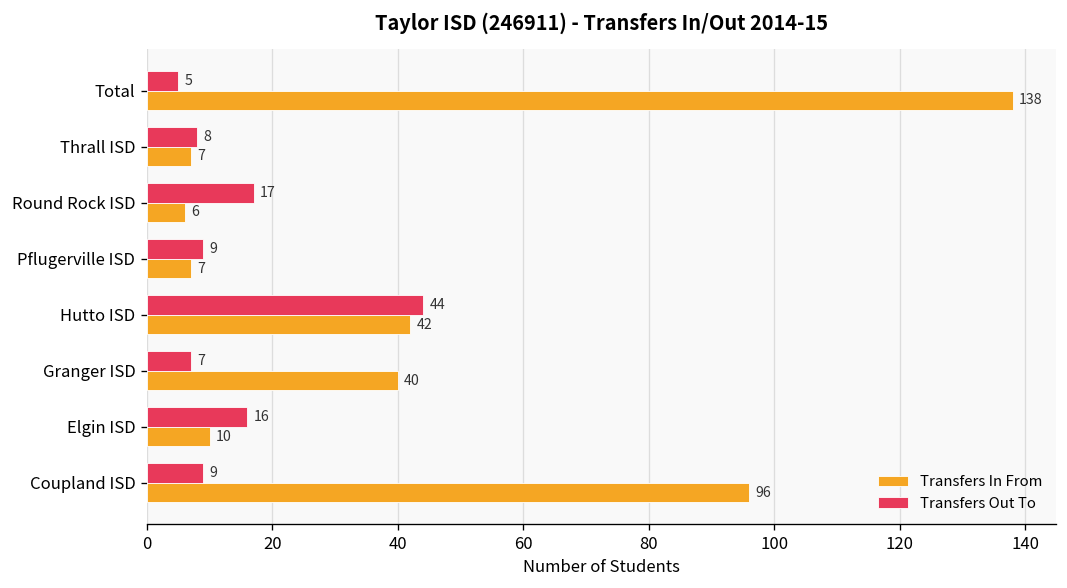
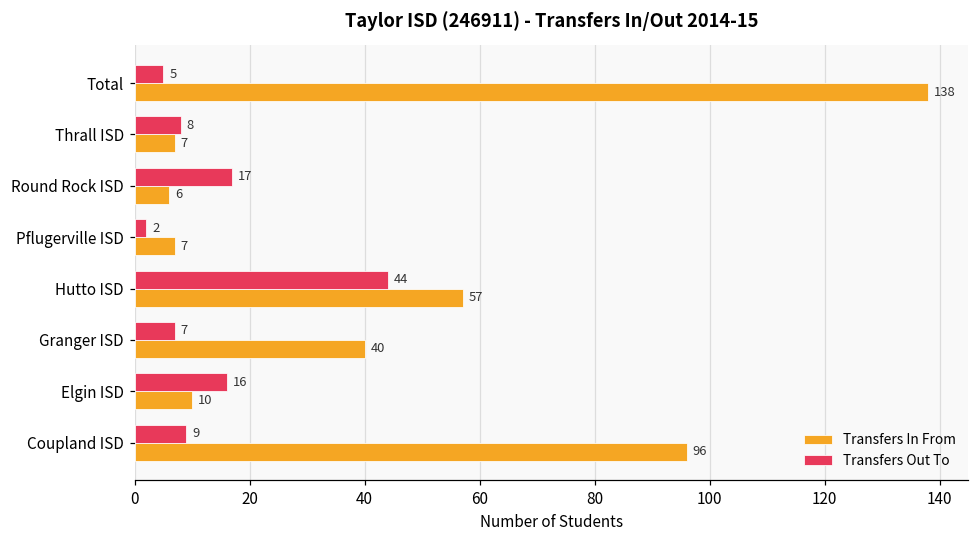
Transfers Out To, Pflugerville ISD: 9 -> 2
Transfers In From, Hutto ISD: 42 -> 57
